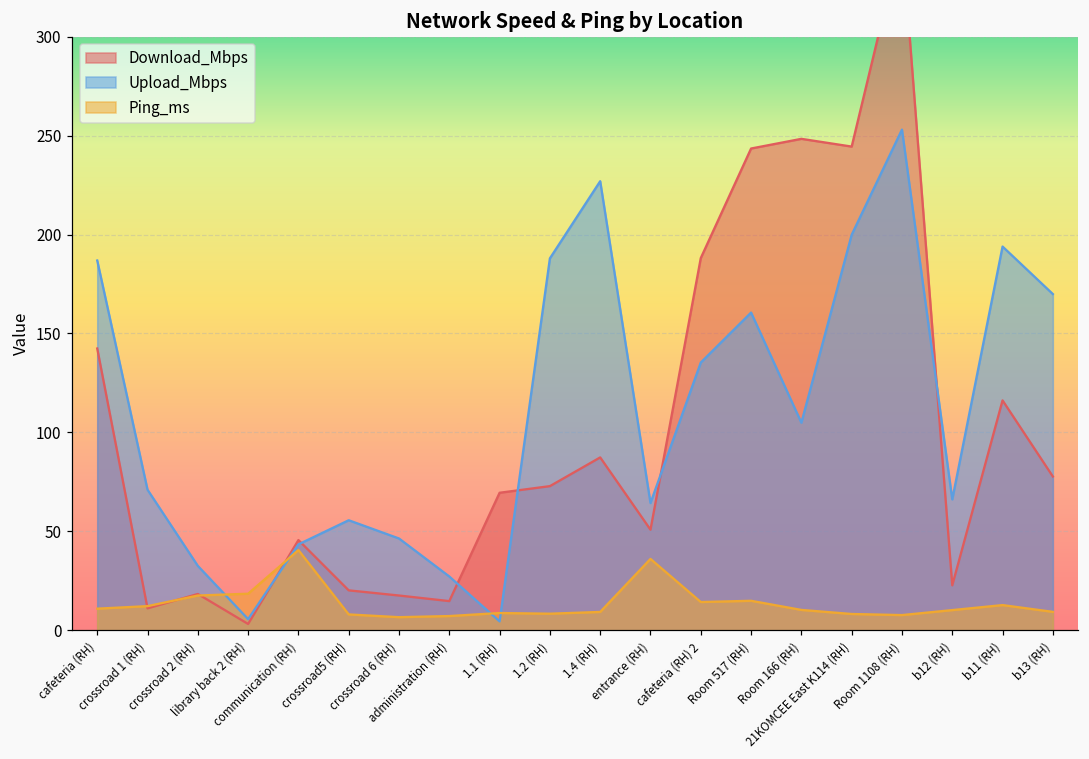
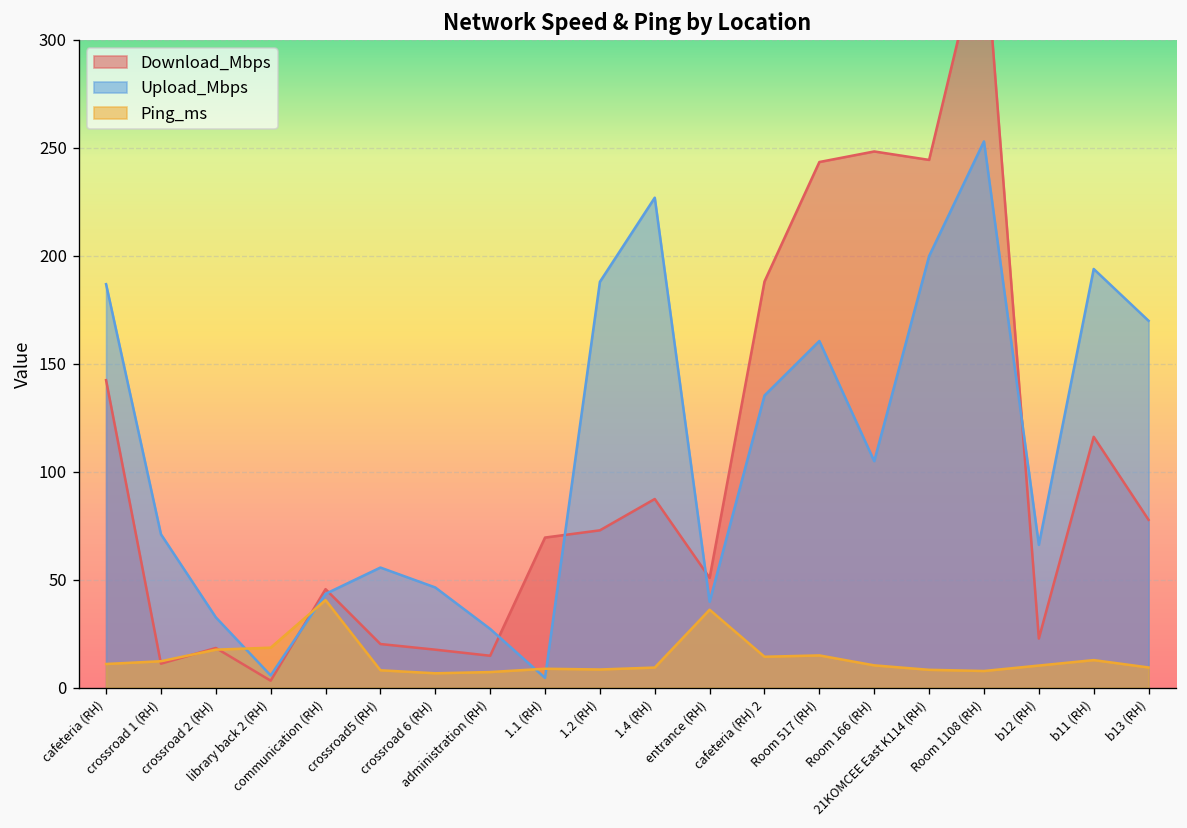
Upload_Mbps, entrance (RH): 64 -> 40
